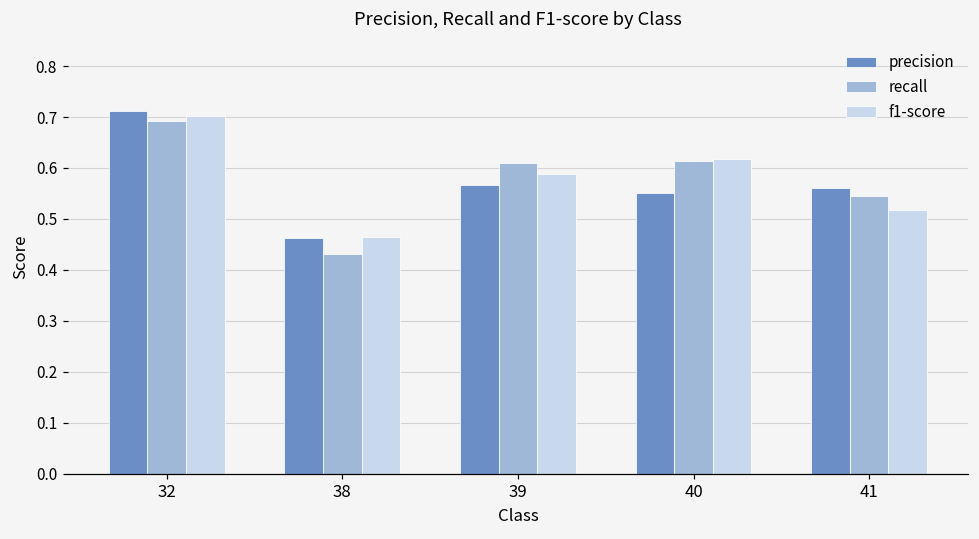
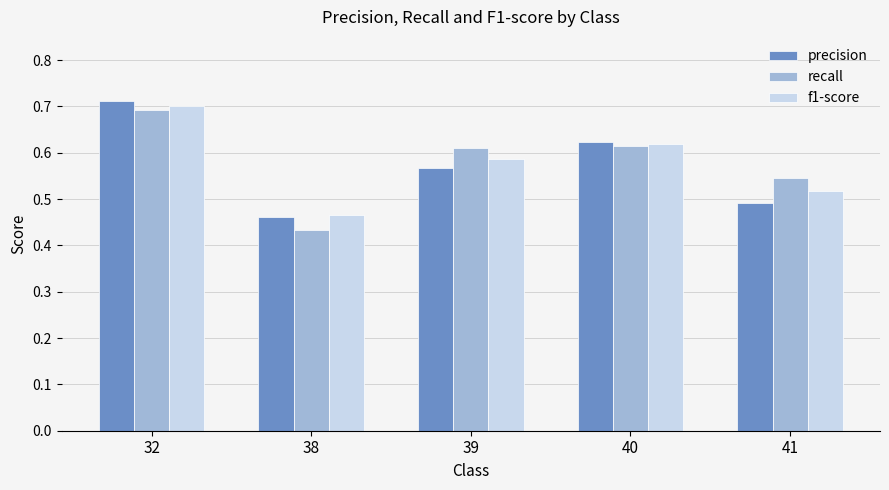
precision, 40: 0.55 -> 0.62
precision, 41: 0.56 -> 0.49
